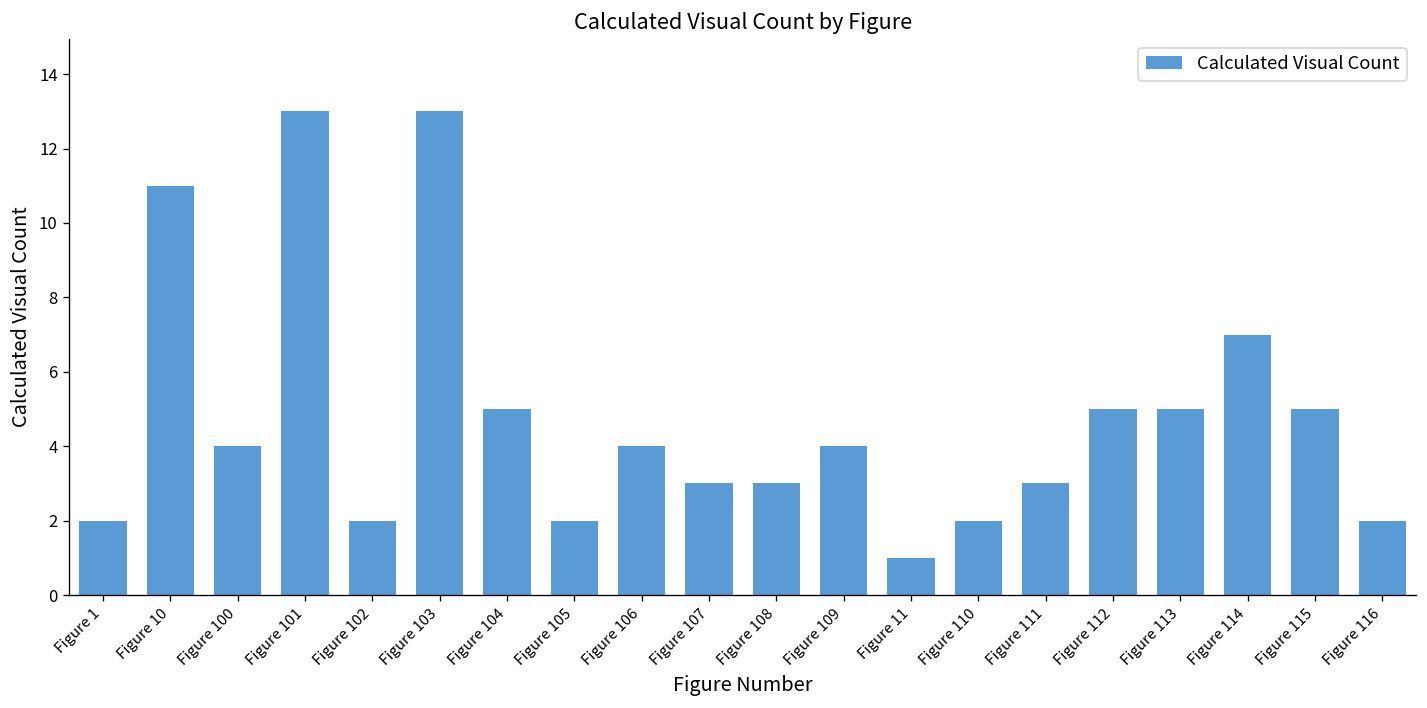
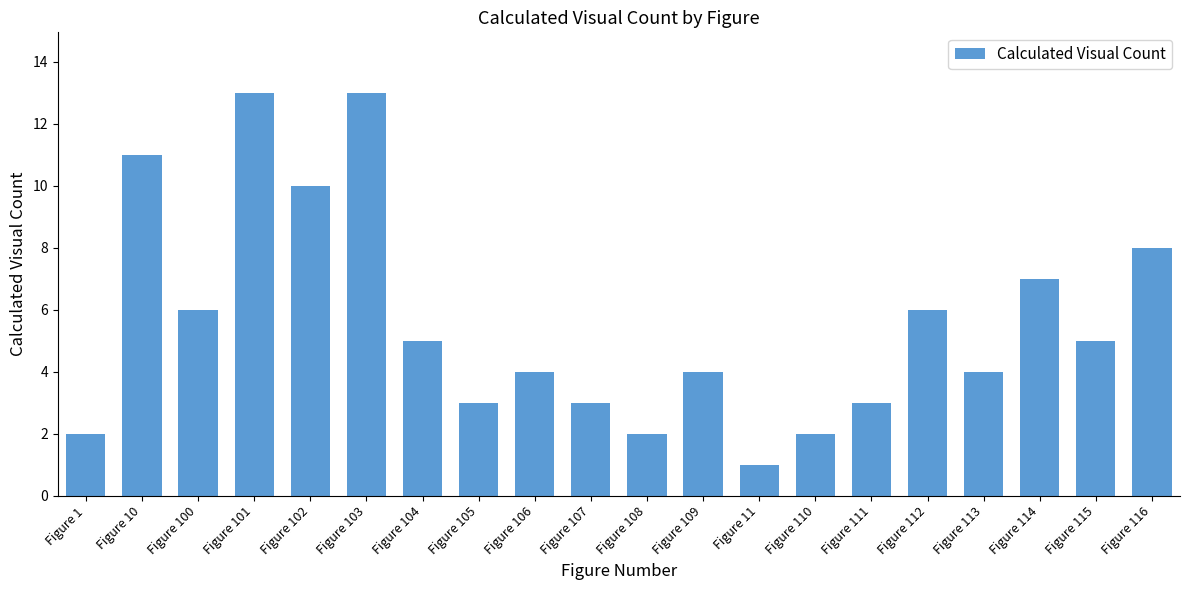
Figure 100: 4 -> 6
Figure 102: 2 -> 10
Figure 105: 2 -> 3
Figure 108: 3 -> 2
Figure 112: 5 -> 6
Figure 113: 5 -> 4
Figure 116: 2 -> 8
